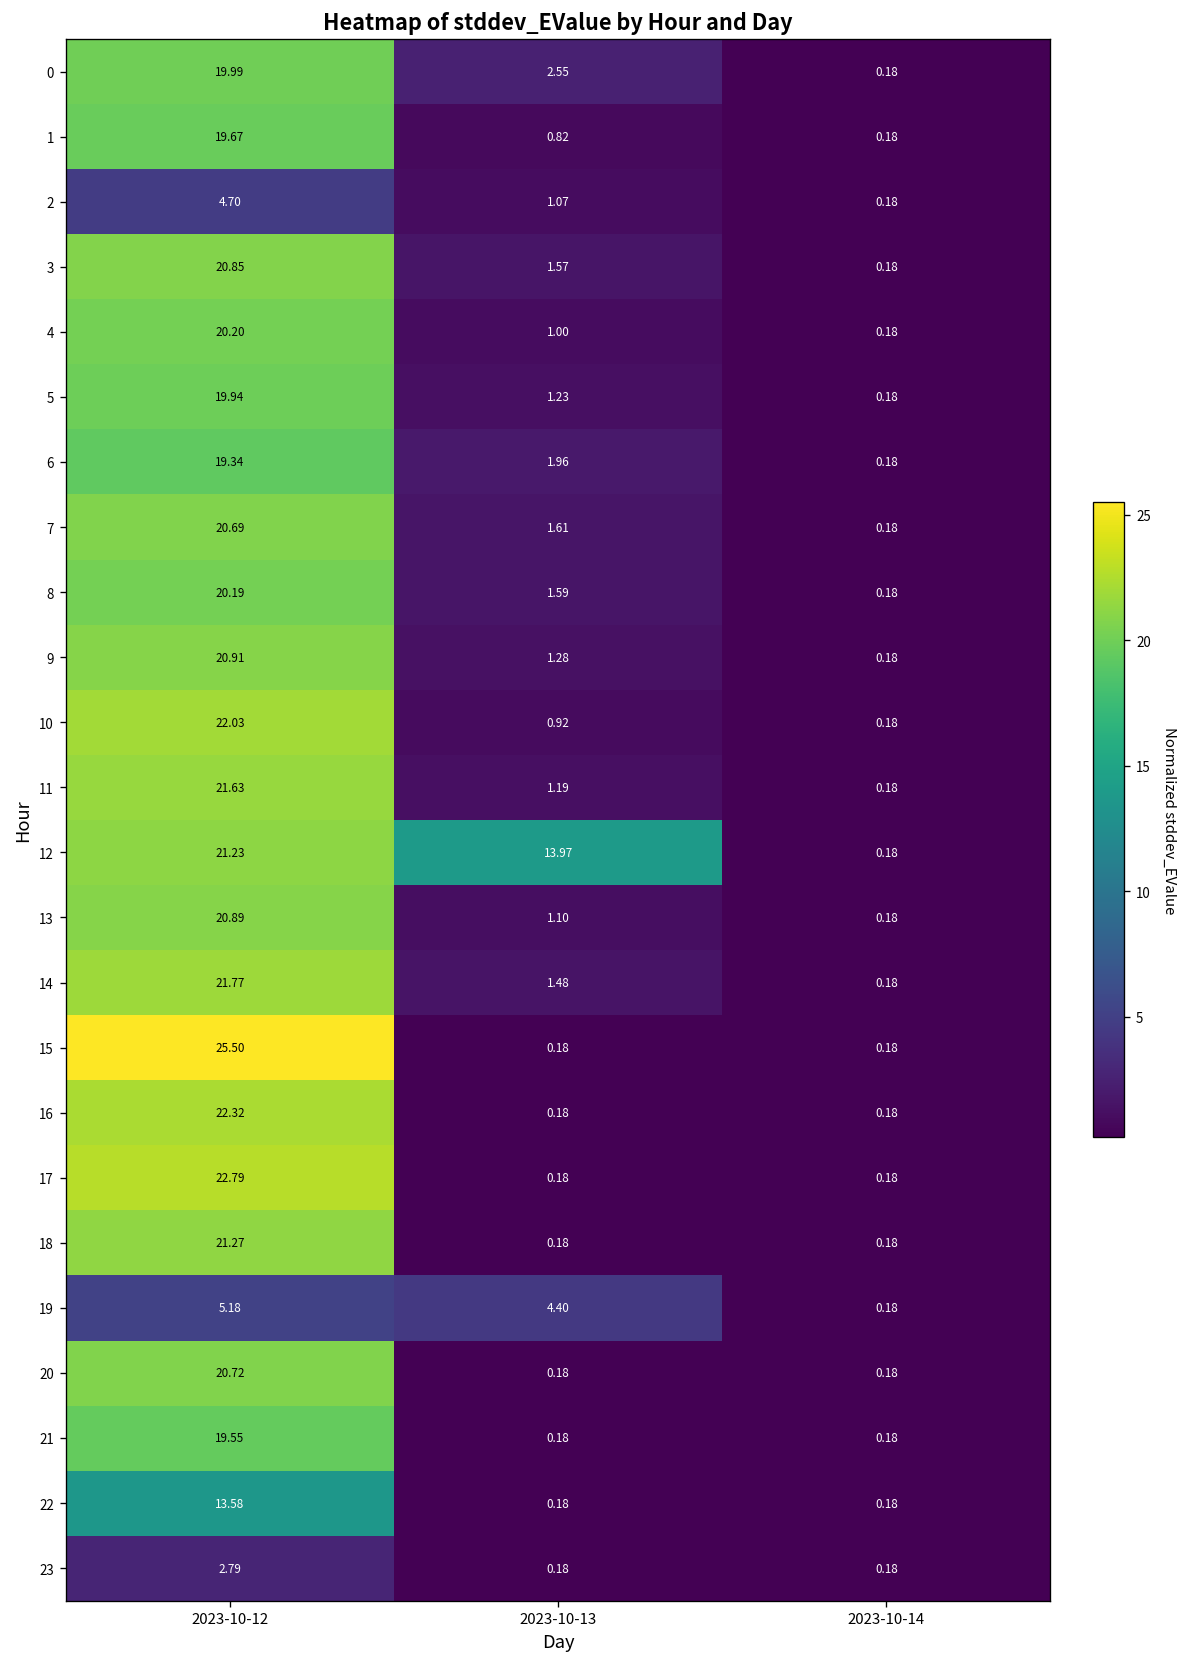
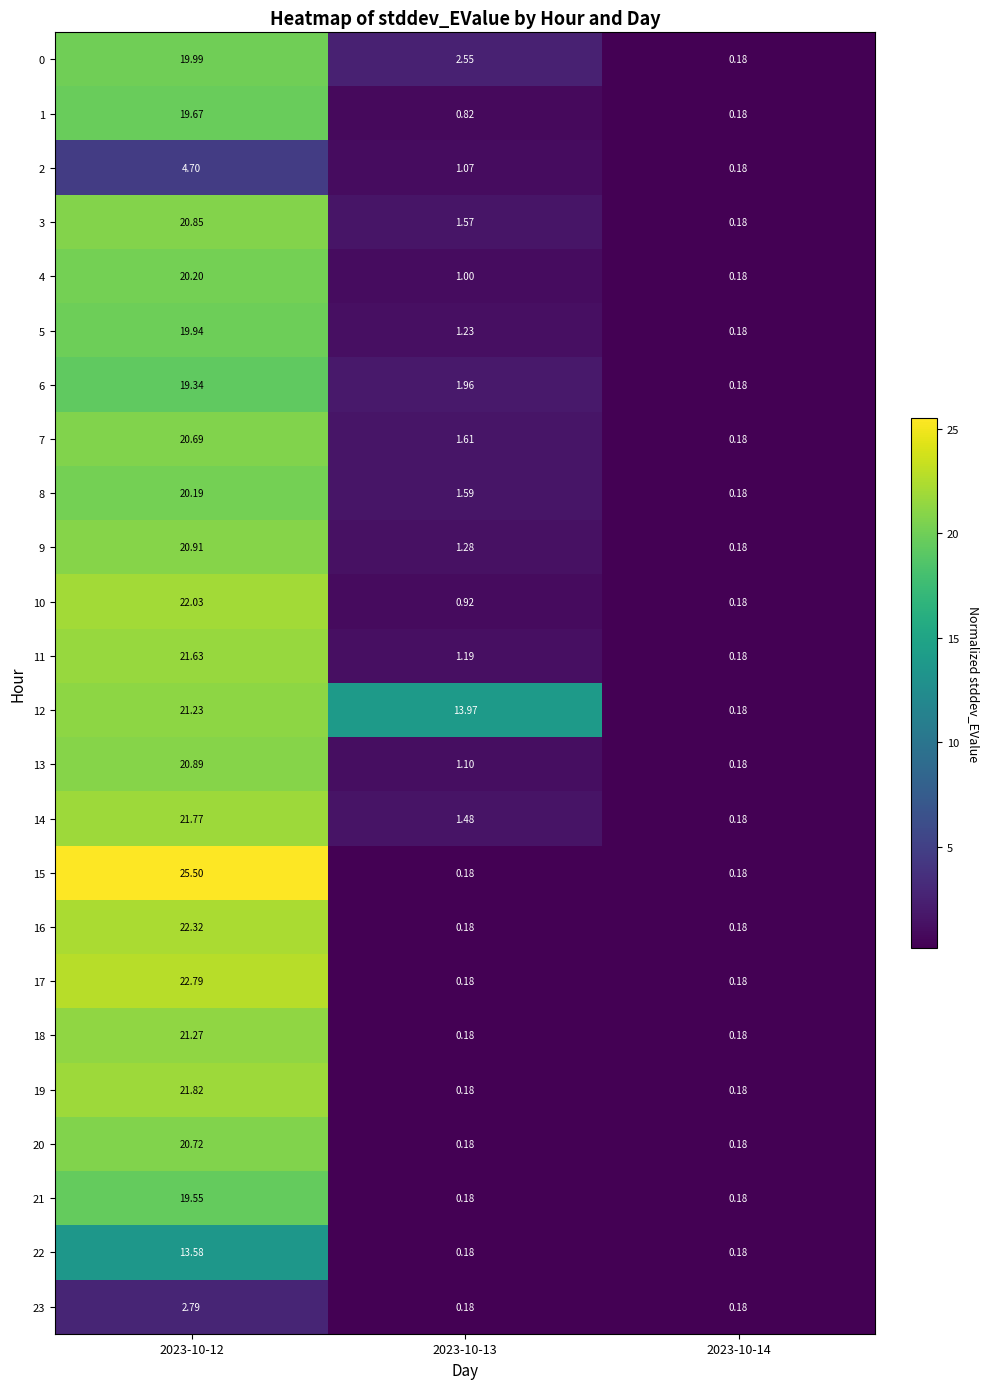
19, 2023-10-12: 5.18 -> 21.82
19, 2023-10-13: 4.40 -> 0.18
